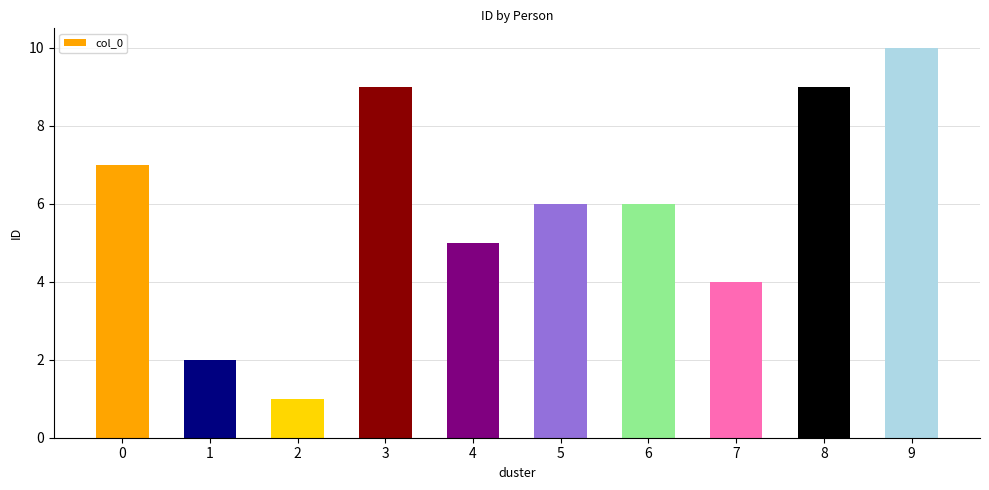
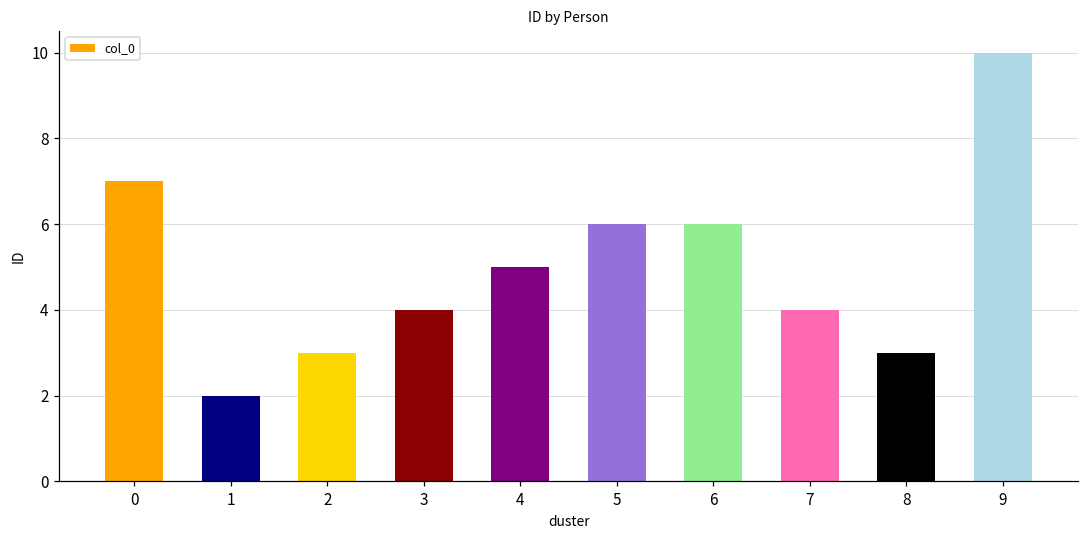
2: 1 -> 3
3: 9 -> 4
8: 9 -> 3
